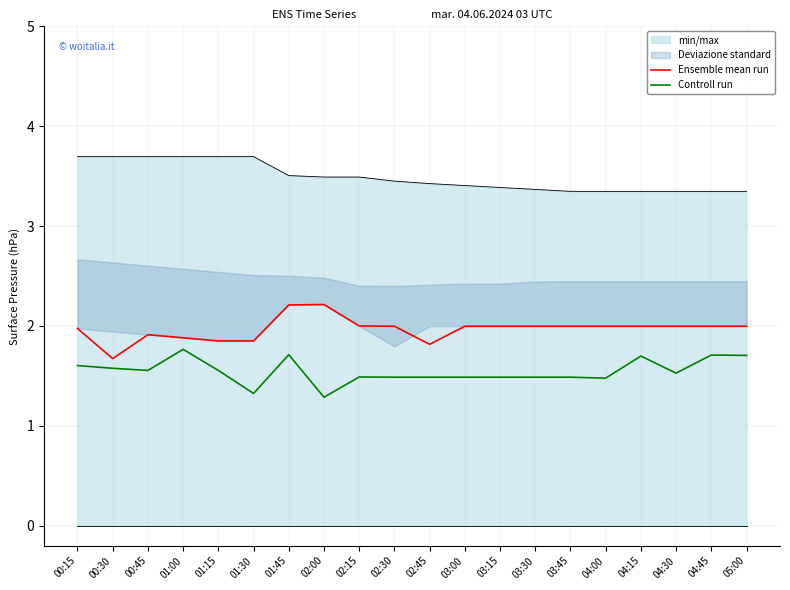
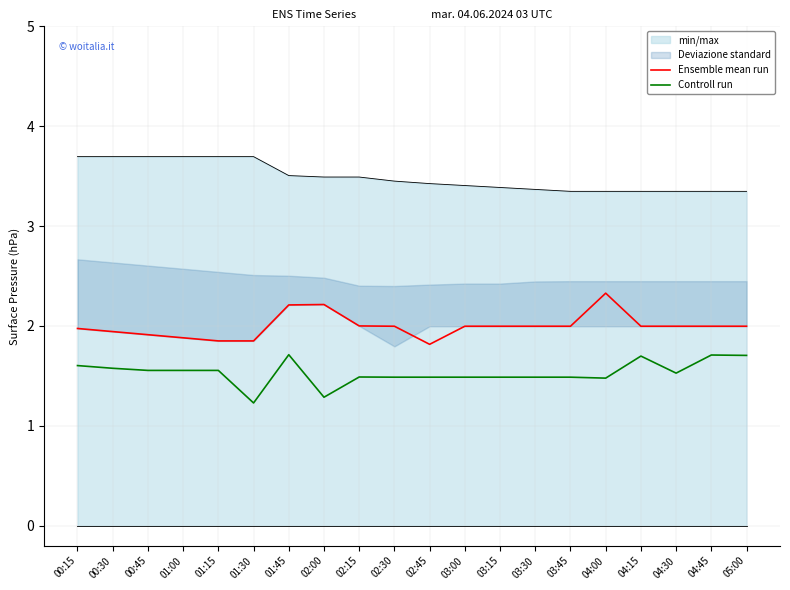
Ensemble mean run, 00:30: 1.7 -> 1.9
Controll run, 01:00: 1.8 -> 1.6
Controll run, 01:30: 1.3 -> 1.2
Ensemble mean run, 04:00: 2.0 -> 2.3
